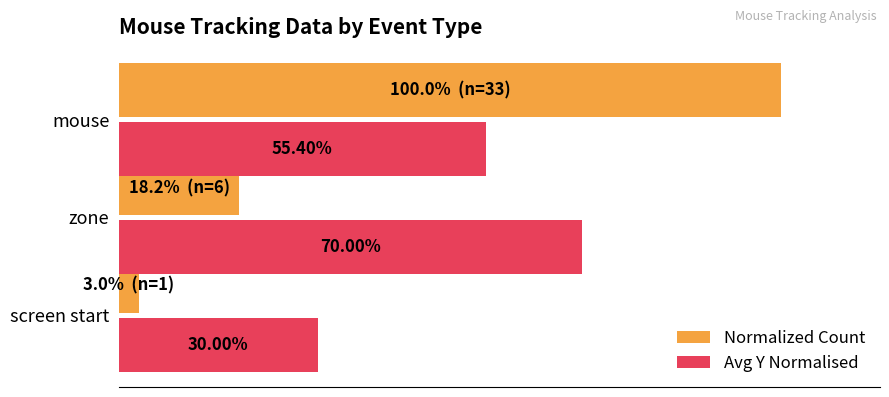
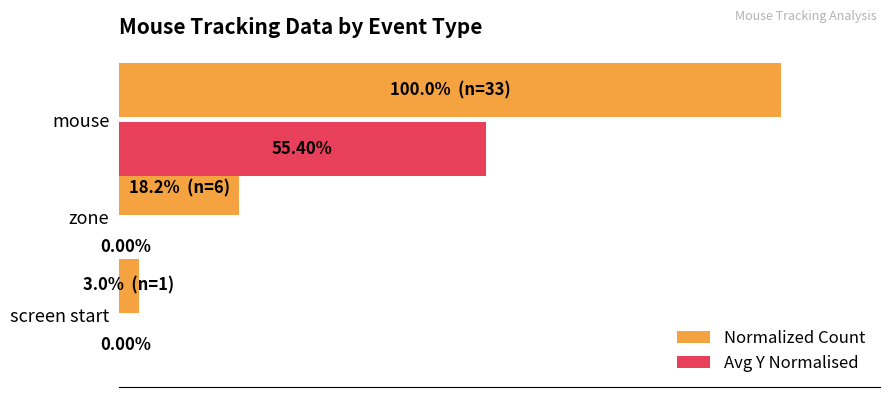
Avg Y Normalised, zone: 70.00% -> 0.00%
Avg Y Normalised, screen start: 30.00% -> 0.00%
